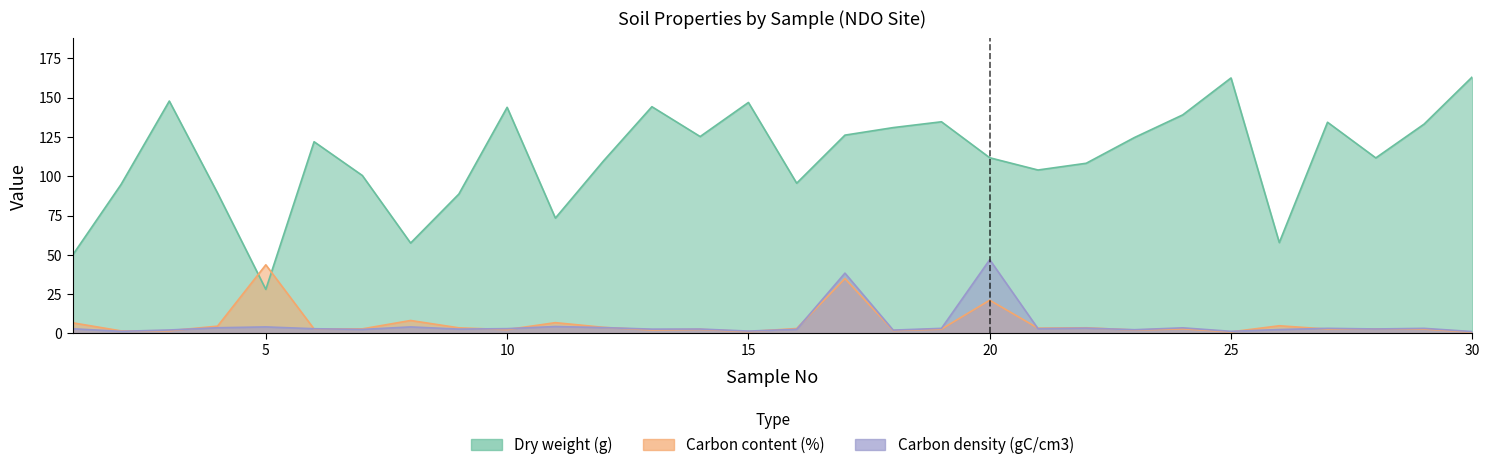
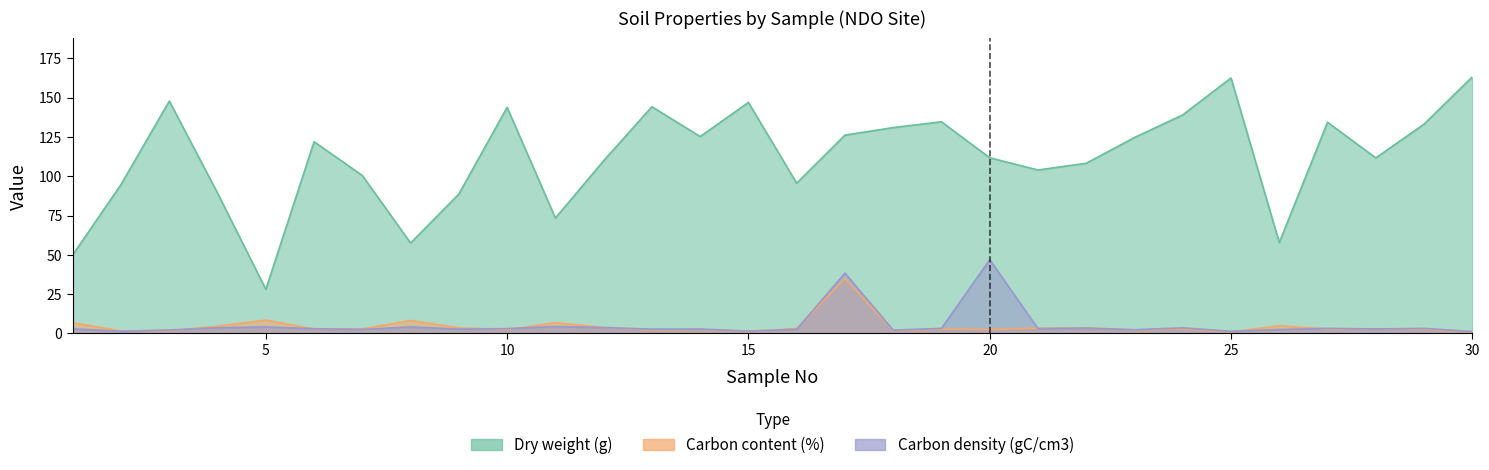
Carbon content (%), 5: 44 -> 8
Carbon content (%), 20: 21 -> 2
